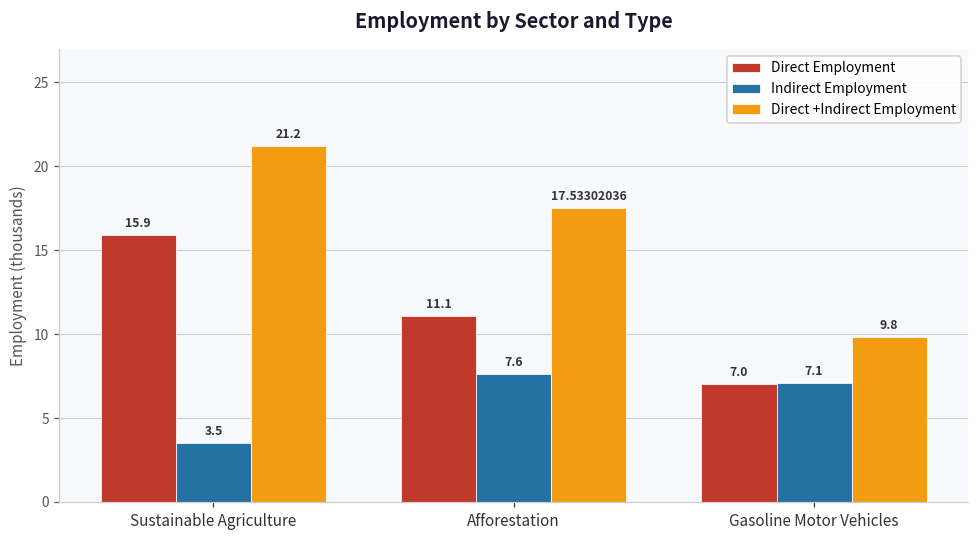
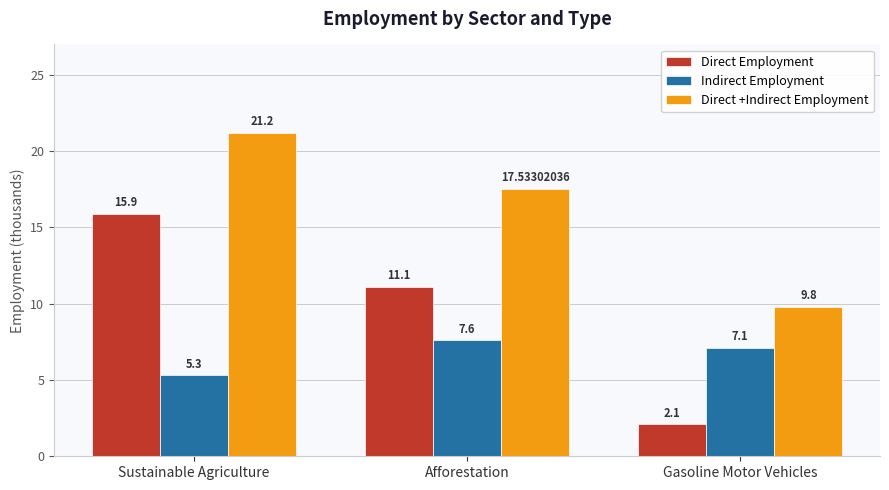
Indirect Employment, Sustainable Agriculture: 3.5 -> 5.3
Direct Employment, Gasoline Motor Vehicles: 7.0 -> 2.1
